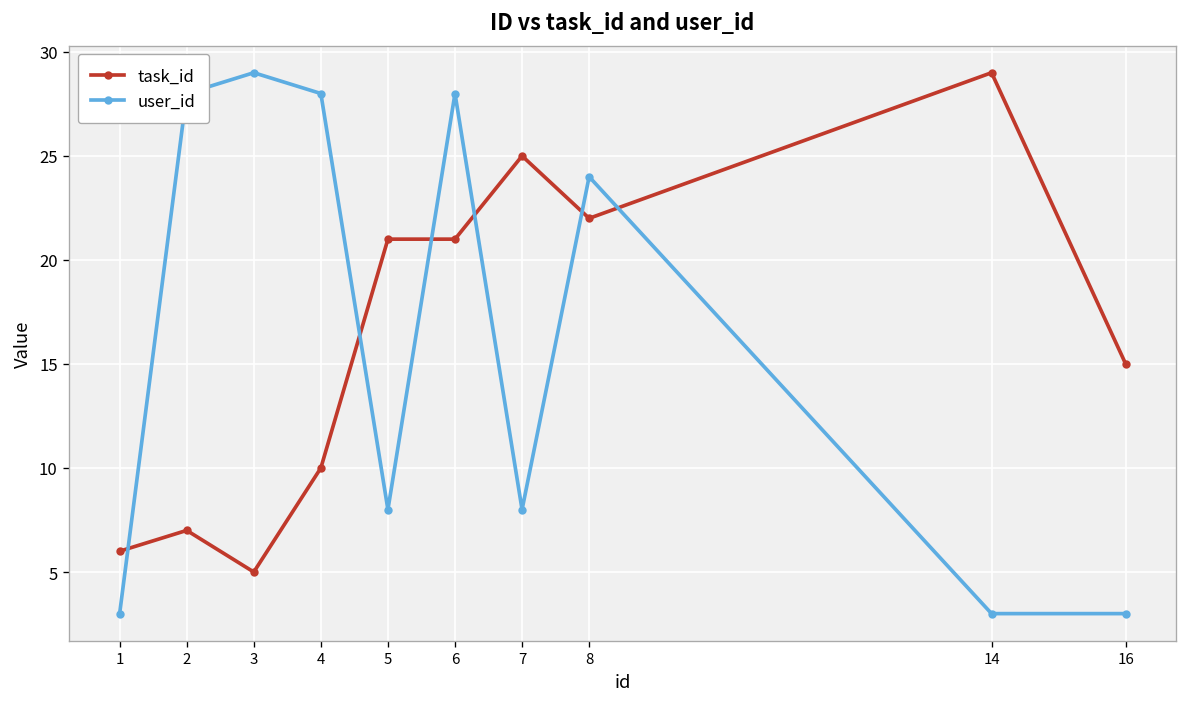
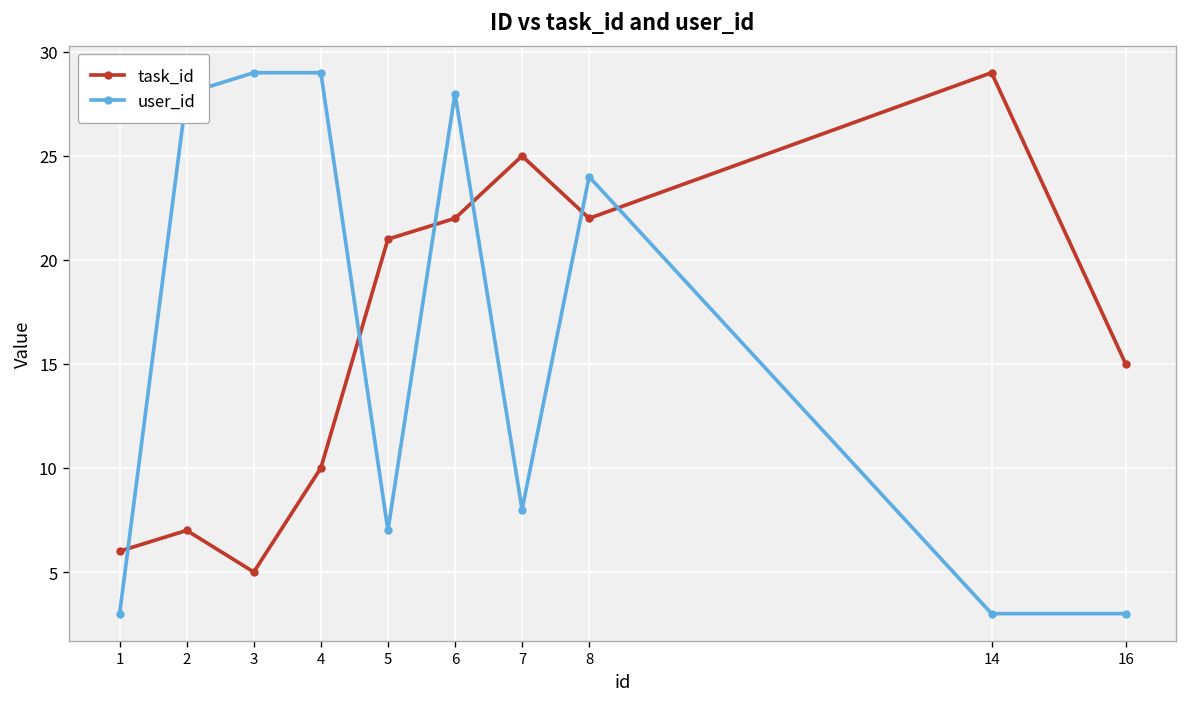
user_id, 4: 28 -> 29
user_id, 5: 8 -> 7
task_id, 6: 21 -> 22
